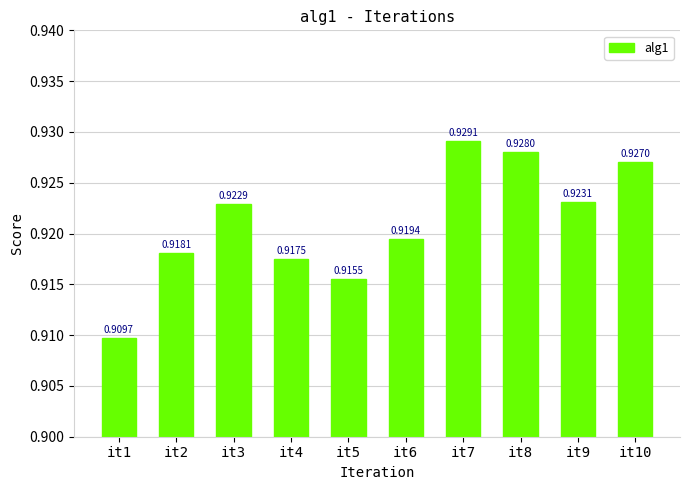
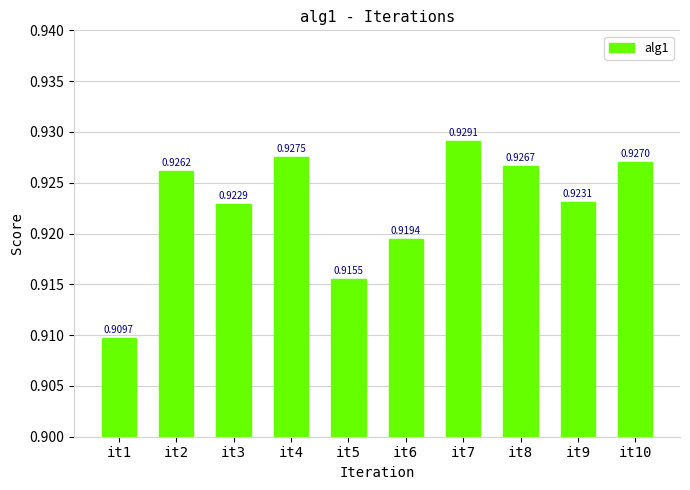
it2: 0.9181 -> 0.9262
it4: 0.9175 -> 0.9275
it8: 0.9280 -> 0.9267
